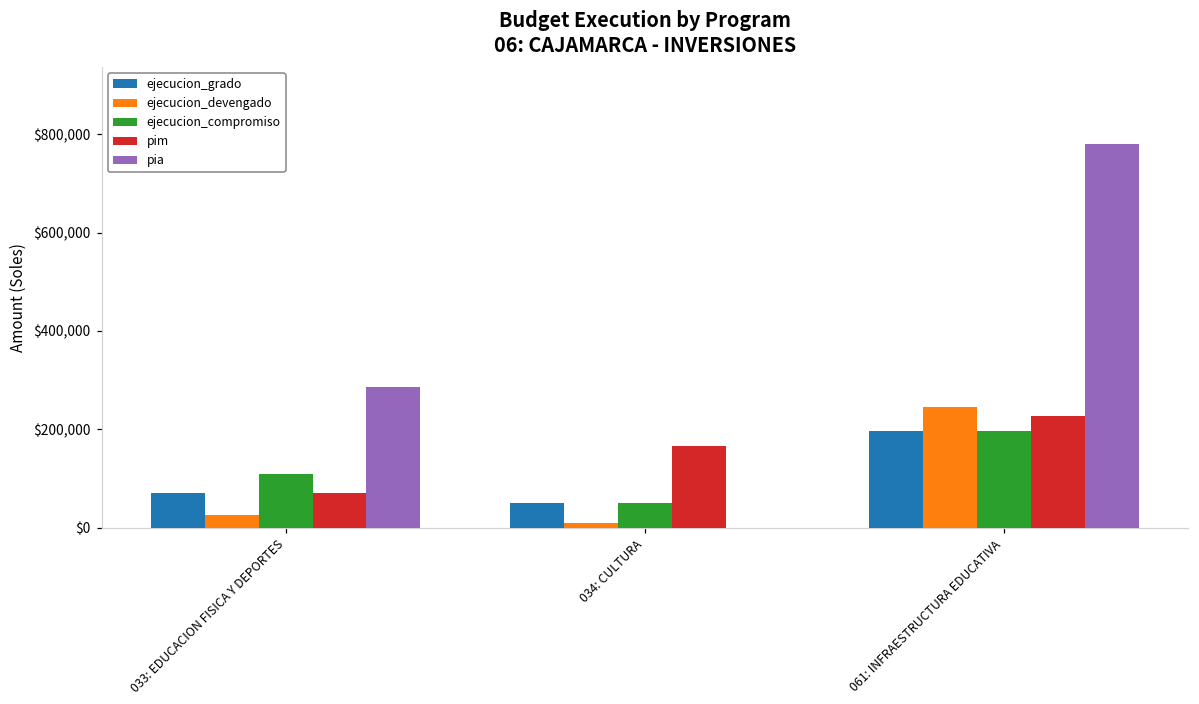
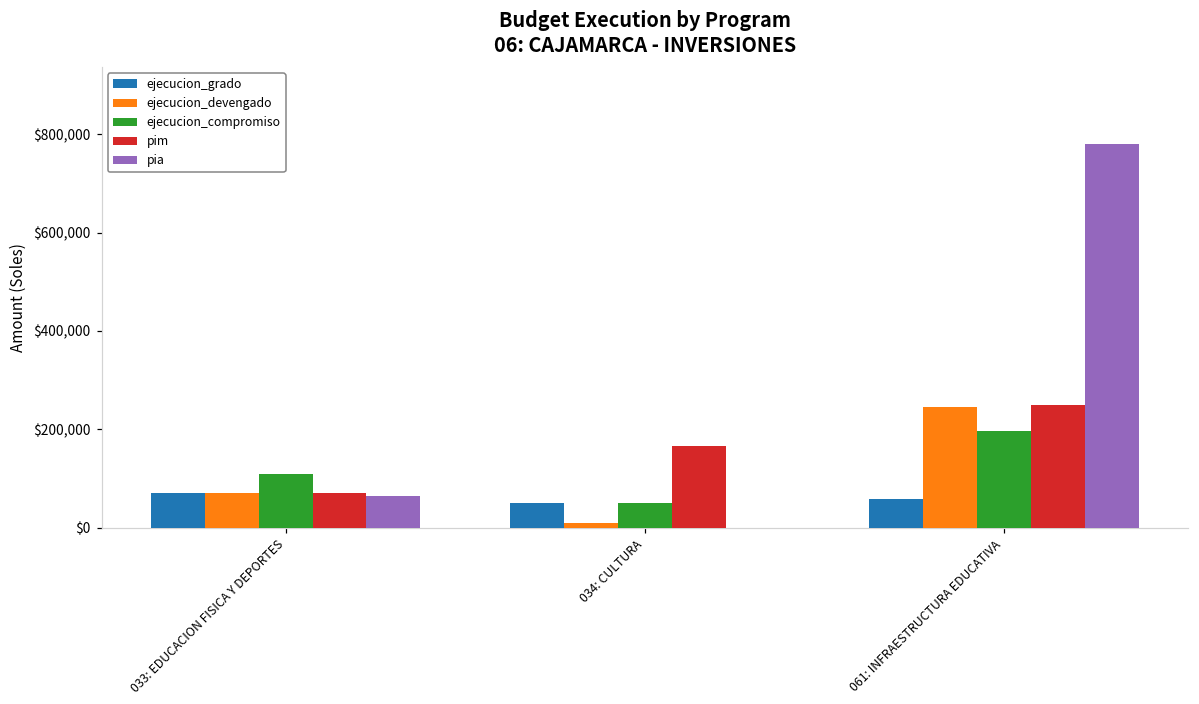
ejecucion_devengado, 033: EDUCACION FISICA Y DEPORTES: $30,000 -> $70,000
pia, 033: EDUCACION FISICA Y DEPORTES: $290,000 -> $70,000
ejecucion_grado, 061: INFRAESTRUCTURA EDUCATIVA: $200,000 -> $60,000
pim, 061: INFRAESTRUCTURA EDUCATIVA: $230,000 -> $250,000
